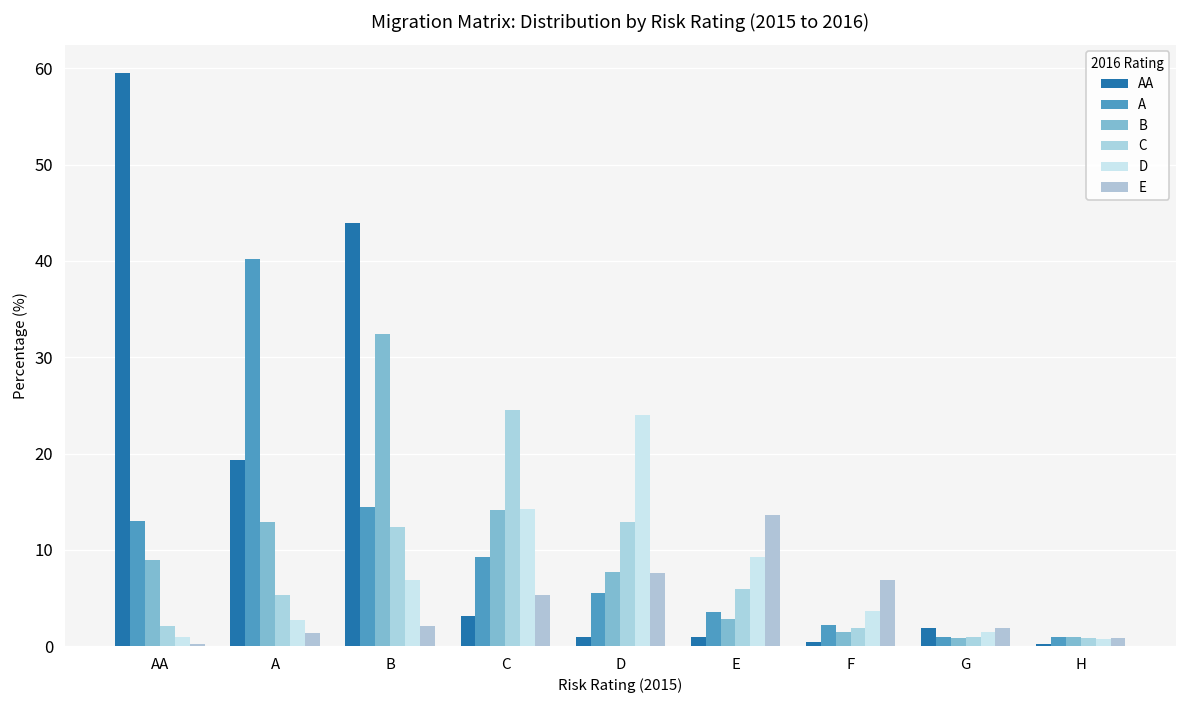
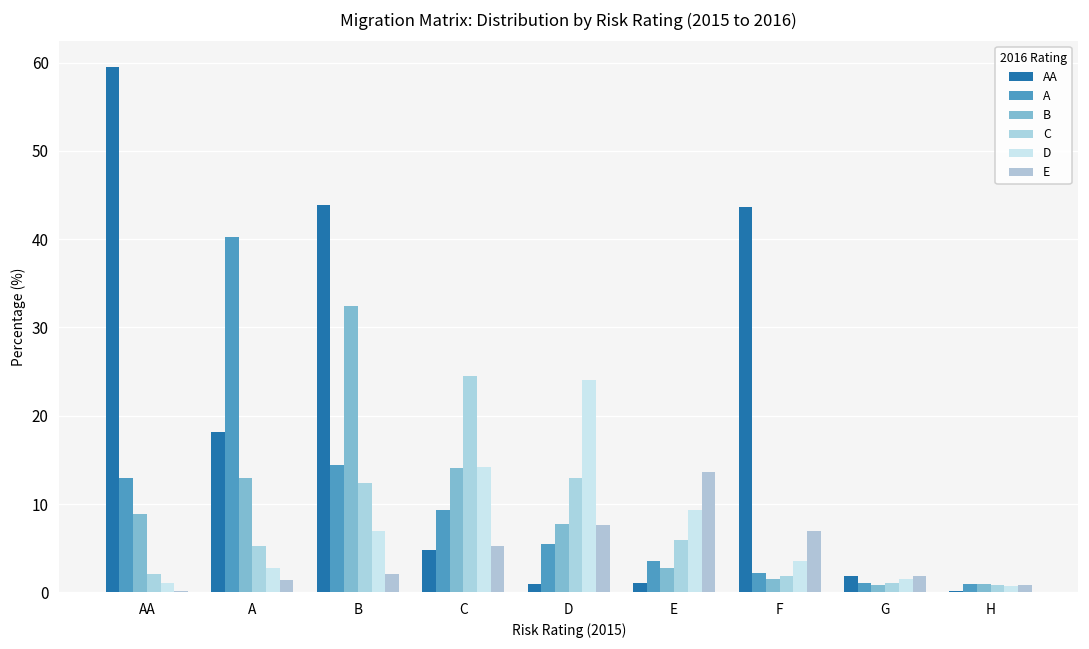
AA, A: 19 -> 18
AA, C: 3 -> 5
AA, F: 0 -> 44
